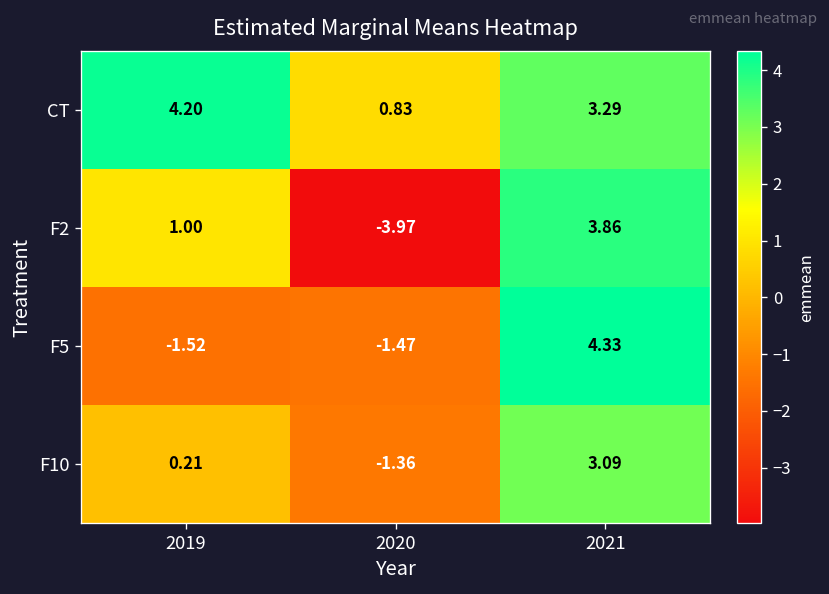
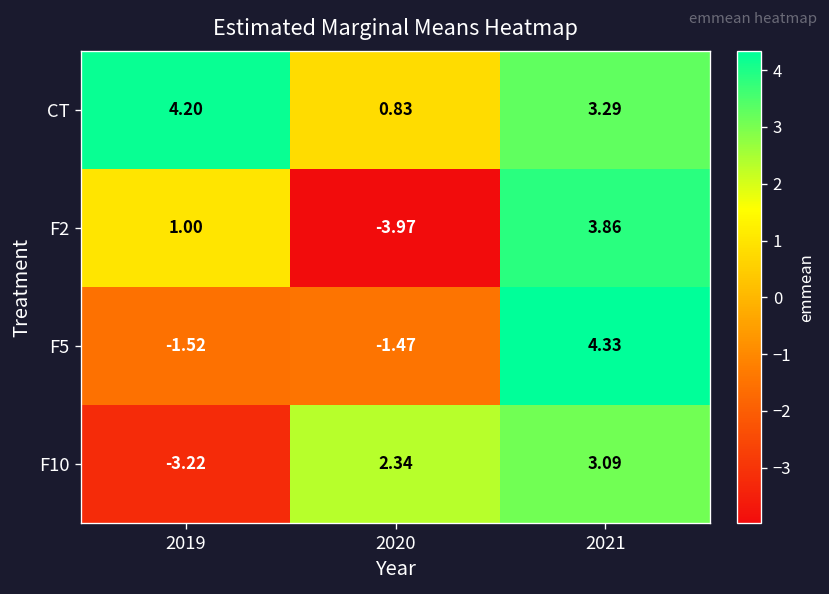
F10, 2019: 0.21 -> -3.22
F10, 2020: -1.36 -> 2.34
